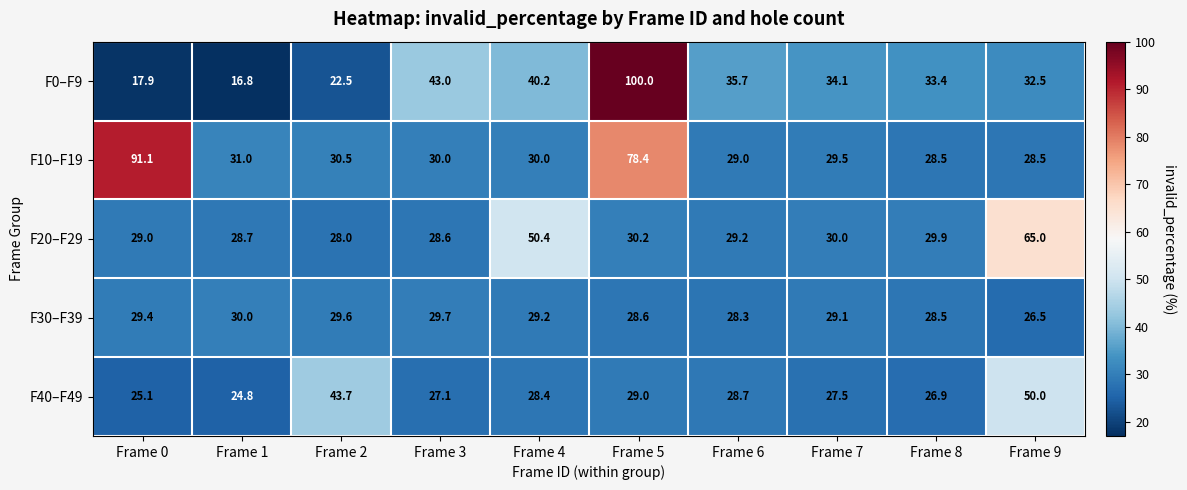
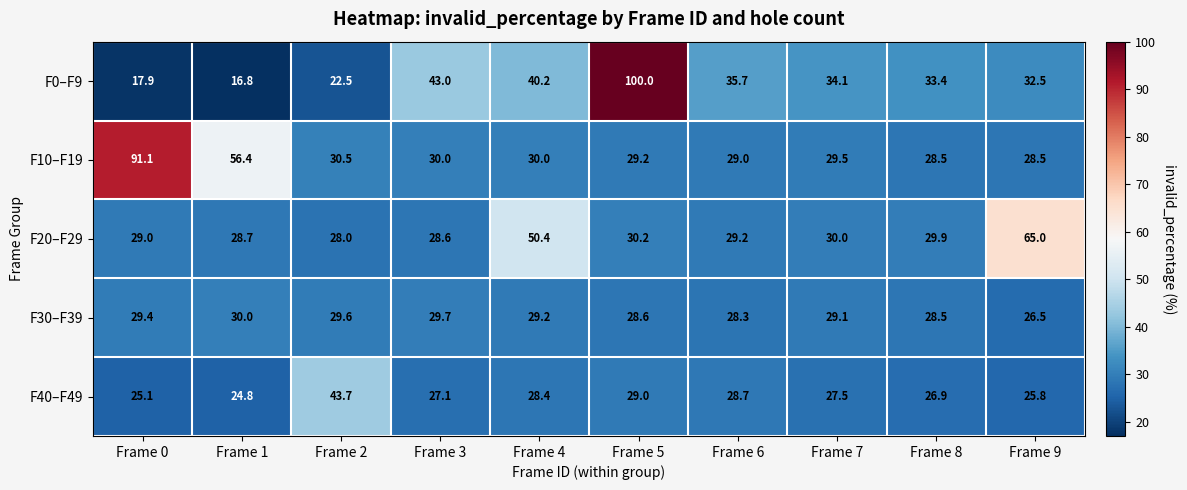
F10–F19, Frame 1: 31.0 -> 56.4
F10–F19, Frame 5: 78.4 -> 29.2
F40–F49, Frame 9: 50.0 -> 25.8
